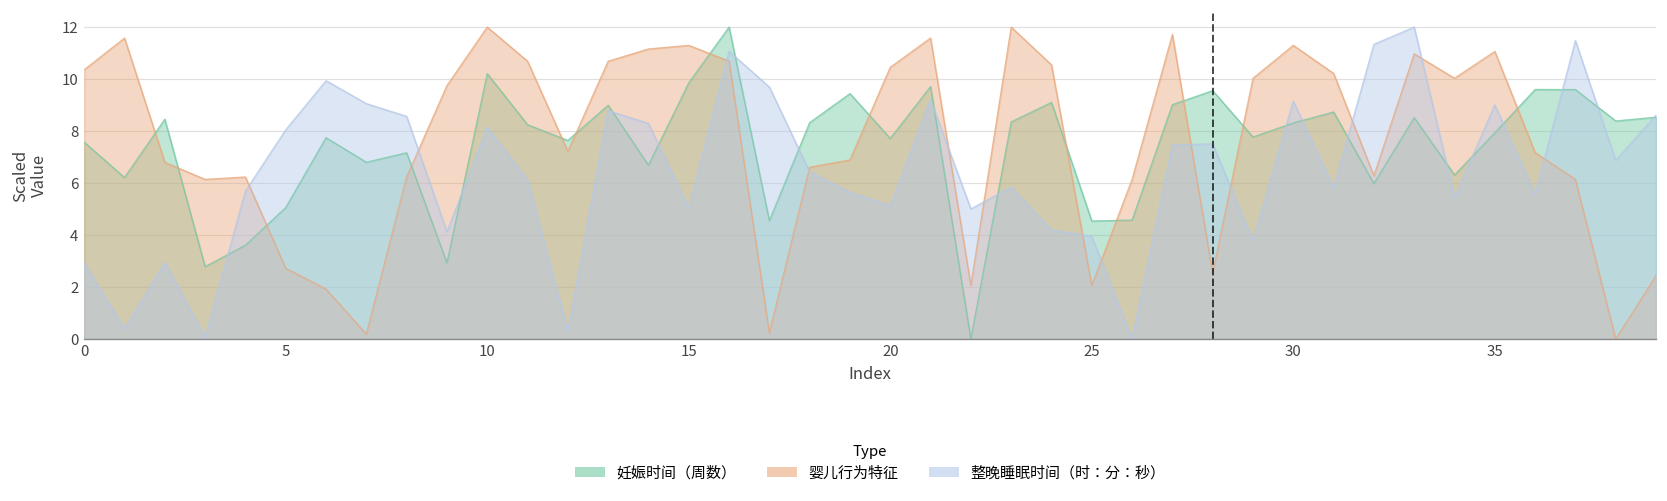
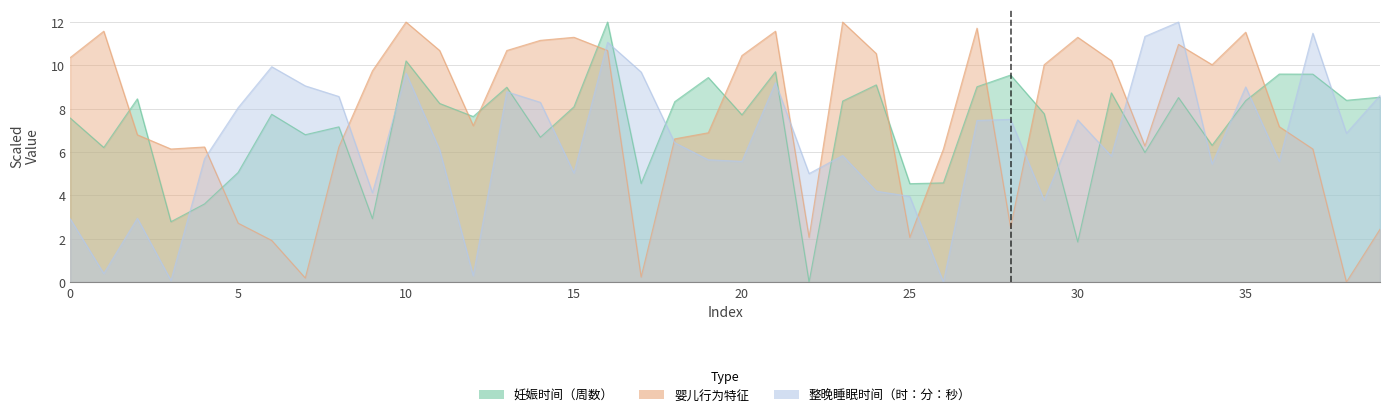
整晚睡眠时间（时：分：秒）, 10: 8.1 -> 9.6
妊娠时间（周数）, 15: 9.9 -> 8.1
整晚睡眠时间（时：分：秒）, 20: 5.1 -> 5.6
妊娠时间（周数）, 30: 8.3 -> 1.9
整晚睡眠时间（时：分：秒）, 30: 9.2 -> 7.5
妊娠时间（周数）, 35: 7.9 -> 8.4
婴儿行为特征, 35: 11.1 -> 11.5
